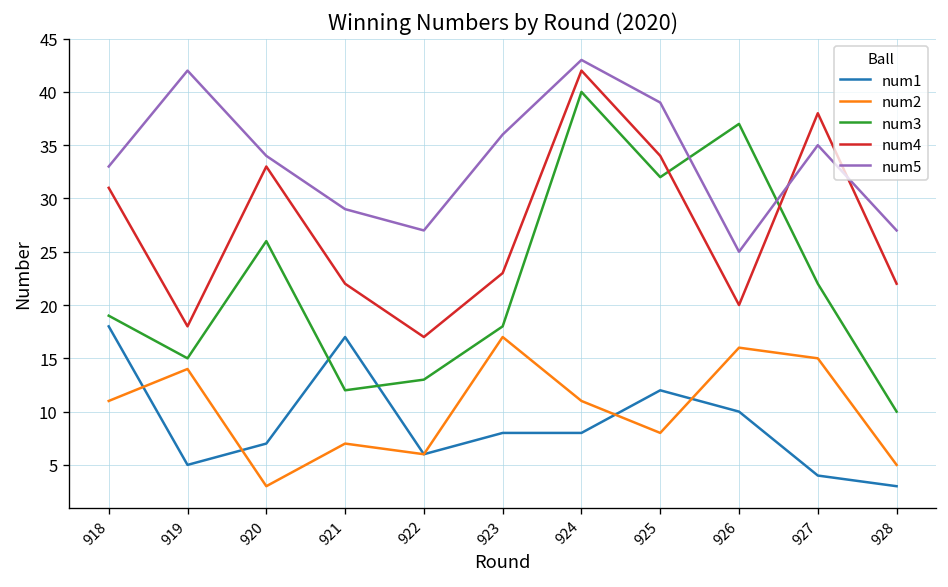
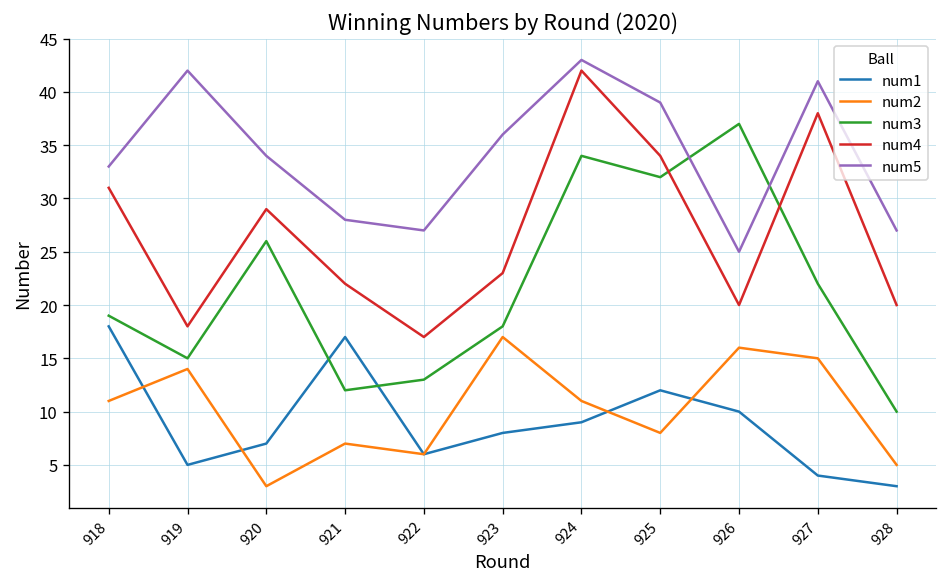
num4, 920: 33 -> 29
num5, 921: 29 -> 28
num1, 924: 8 -> 9
num3, 924: 40 -> 34
num5, 927: 35 -> 41
num4, 928: 22 -> 20
